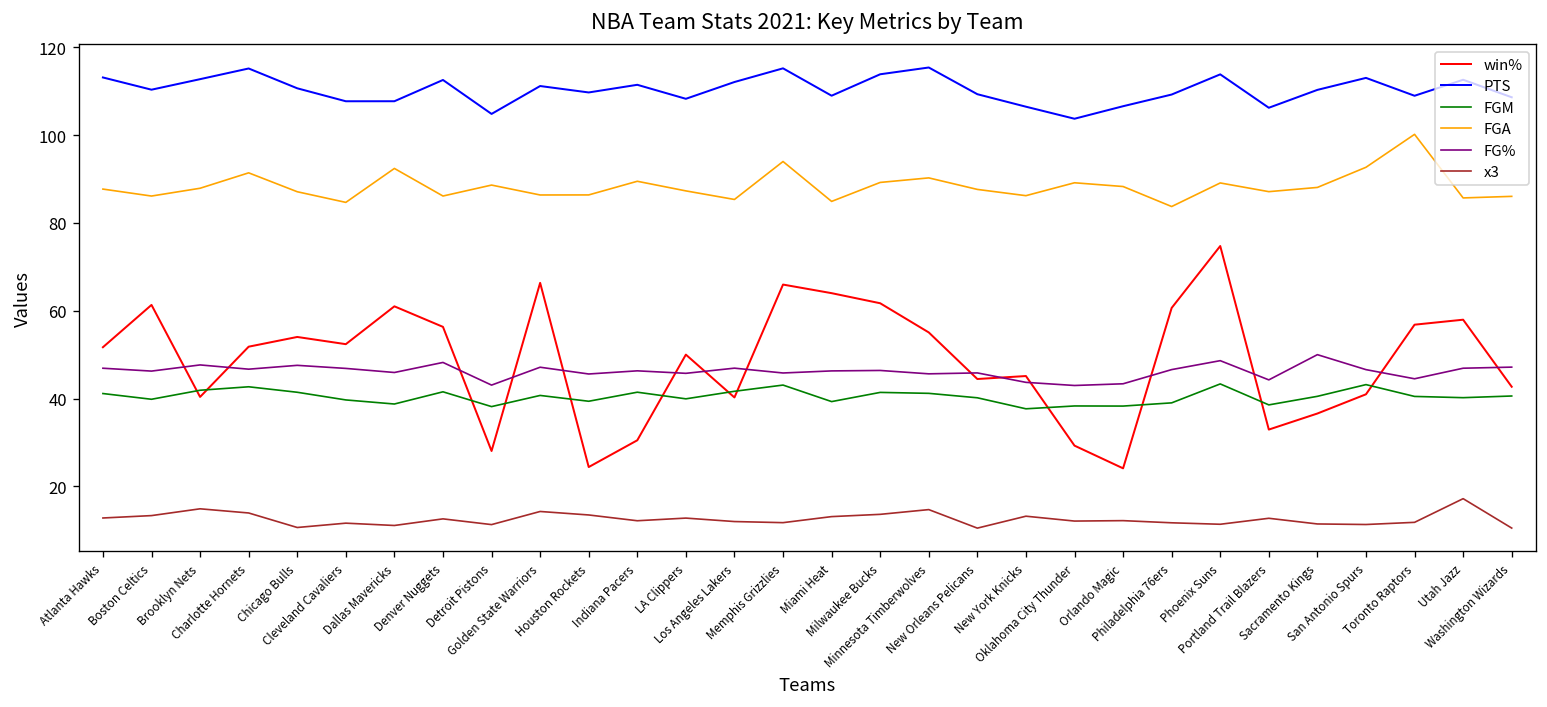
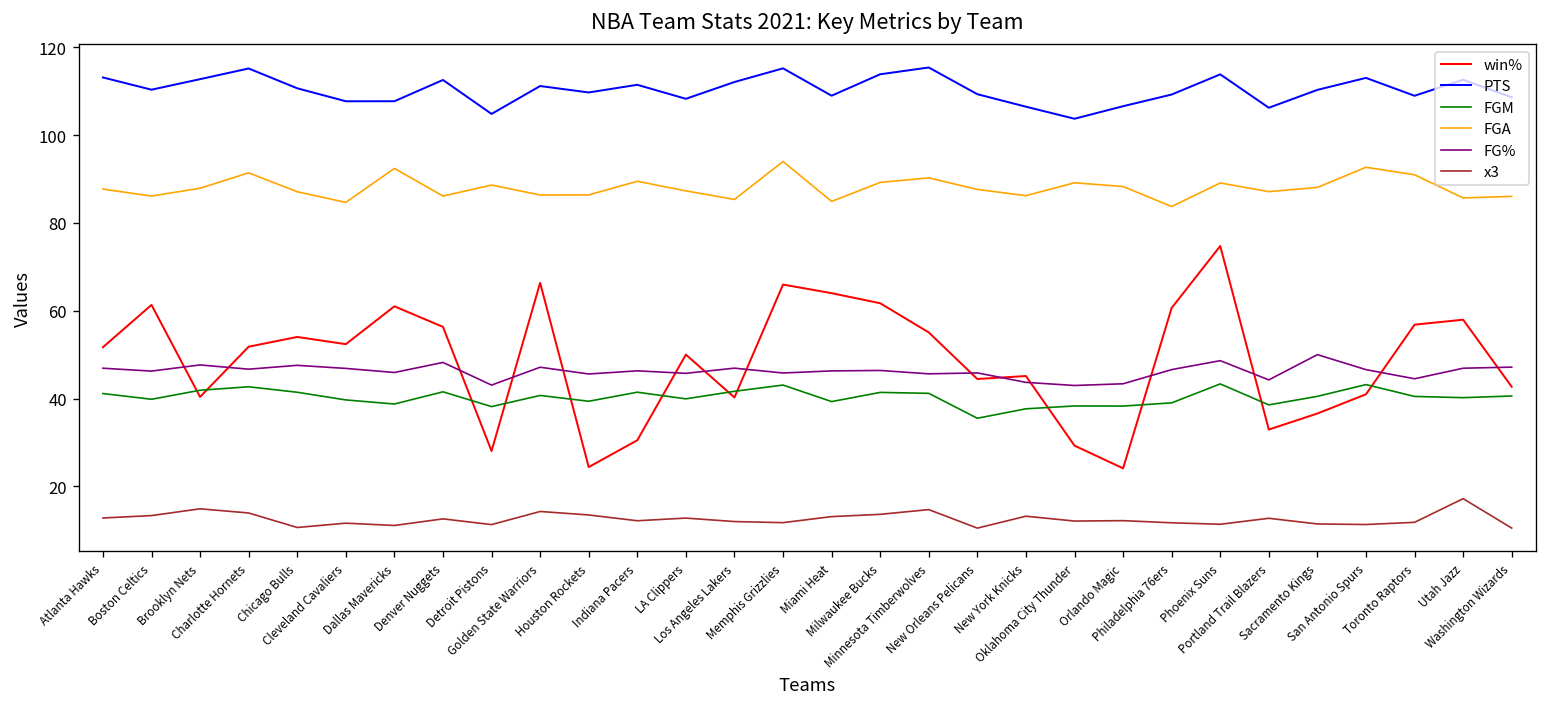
FGM, New Orleans Pelicans: 40 -> 36
FGA, Toronto Raptors: 100 -> 91
